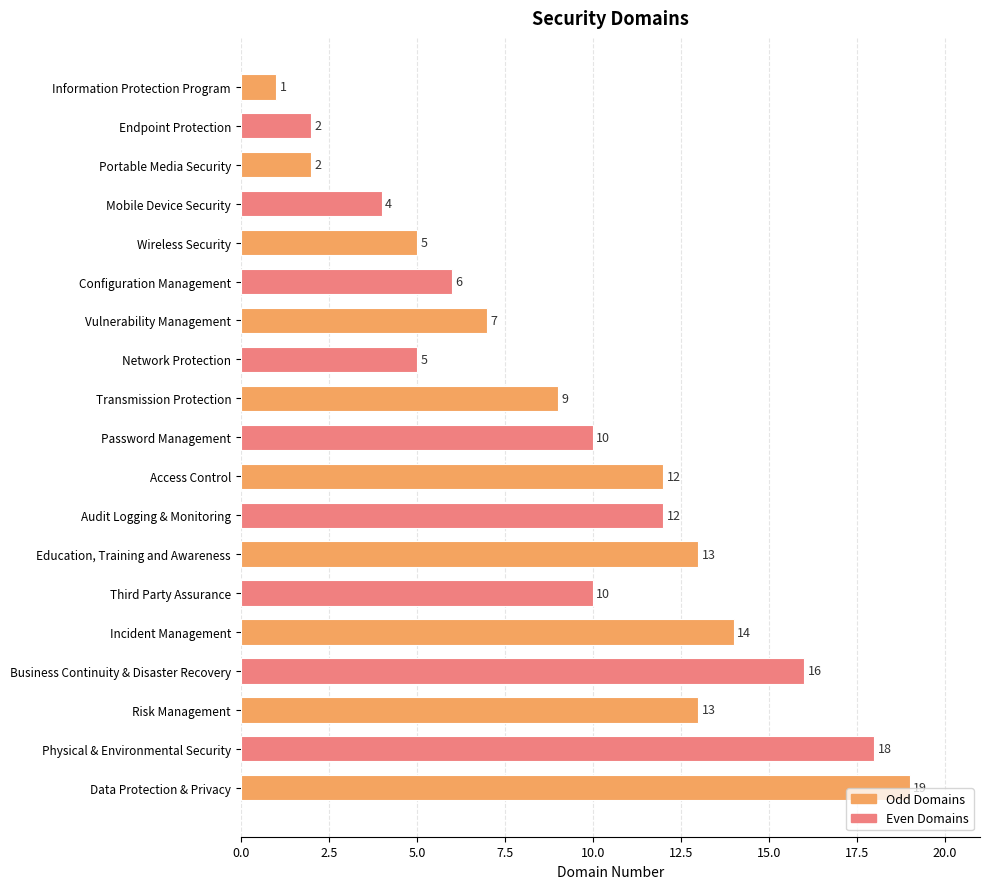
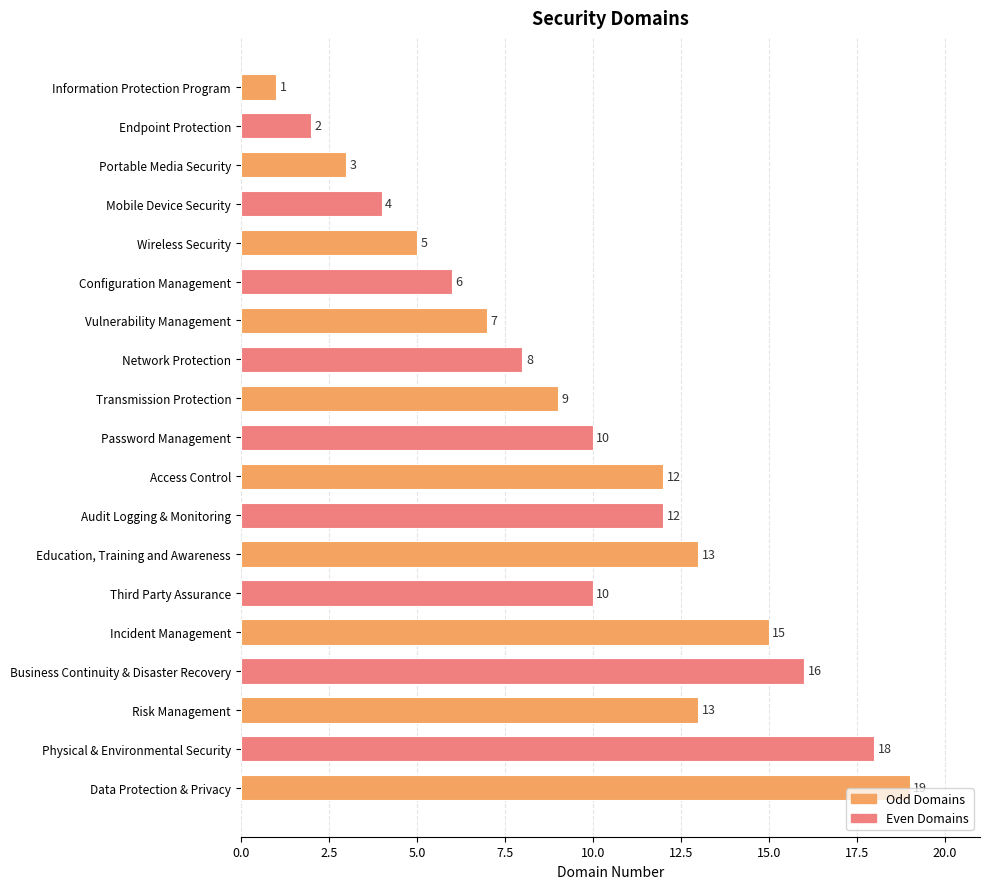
Portable Media Security: 2 -> 3
Network Protection: 5 -> 8
Incident Management: 14 -> 15
